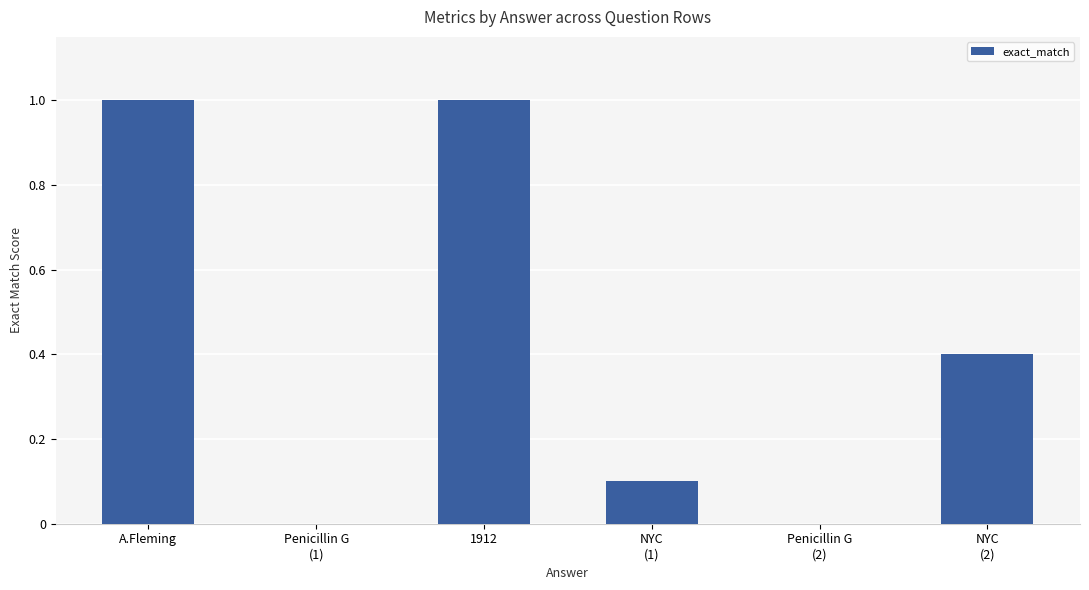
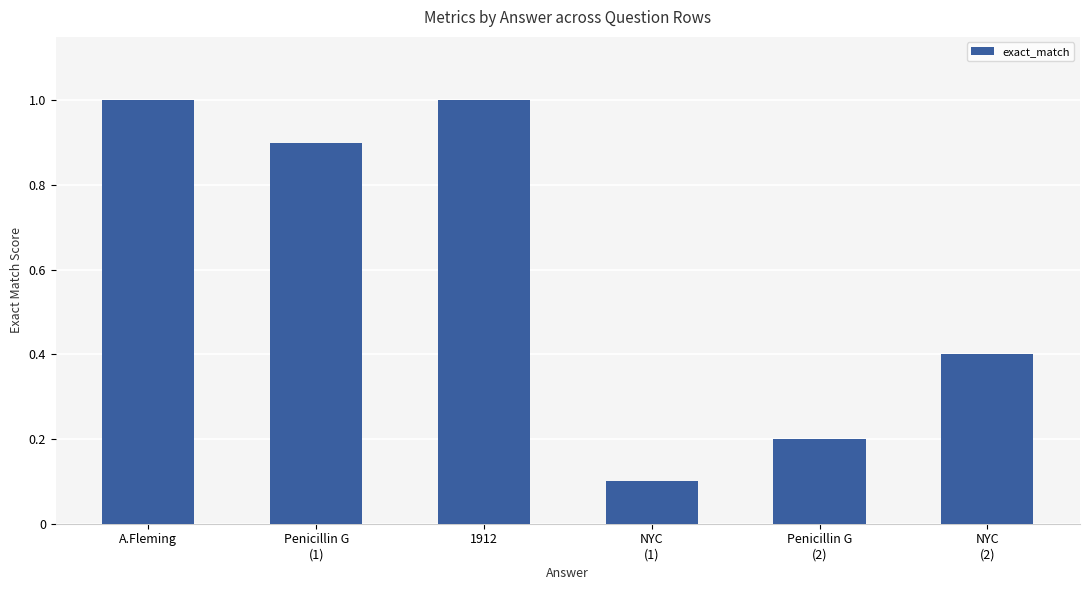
Penicillin G (1): 0.0 -> 0.9
Penicillin G (2): 0.0 -> 0.2
